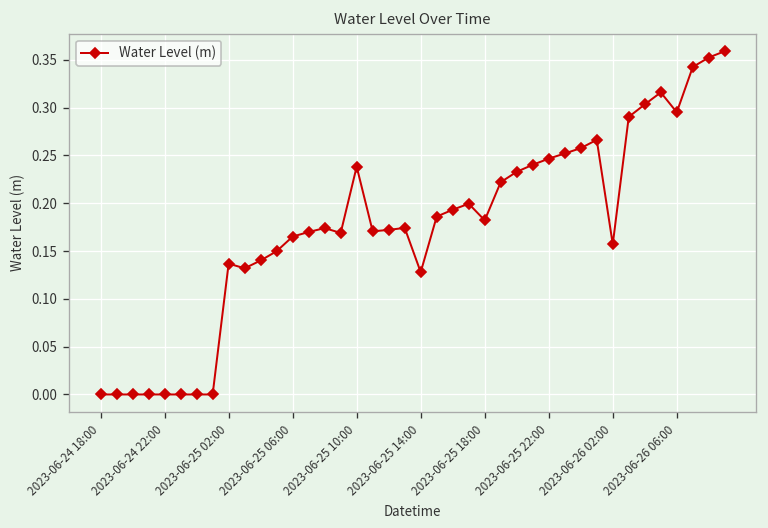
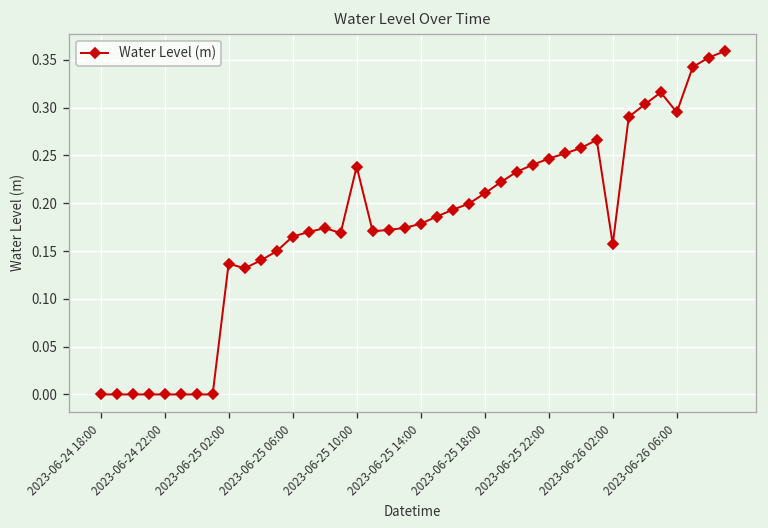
2023-06-25 14:00: 0.13 -> 0.18
2023-06-25 18:00: 0.18 -> 0.21
